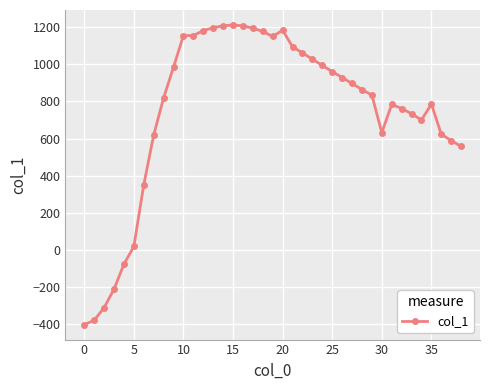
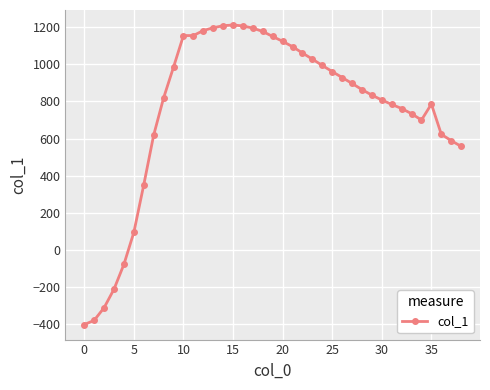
5: 20 -> 100
20: 1180 -> 1120
30: 630 -> 810
